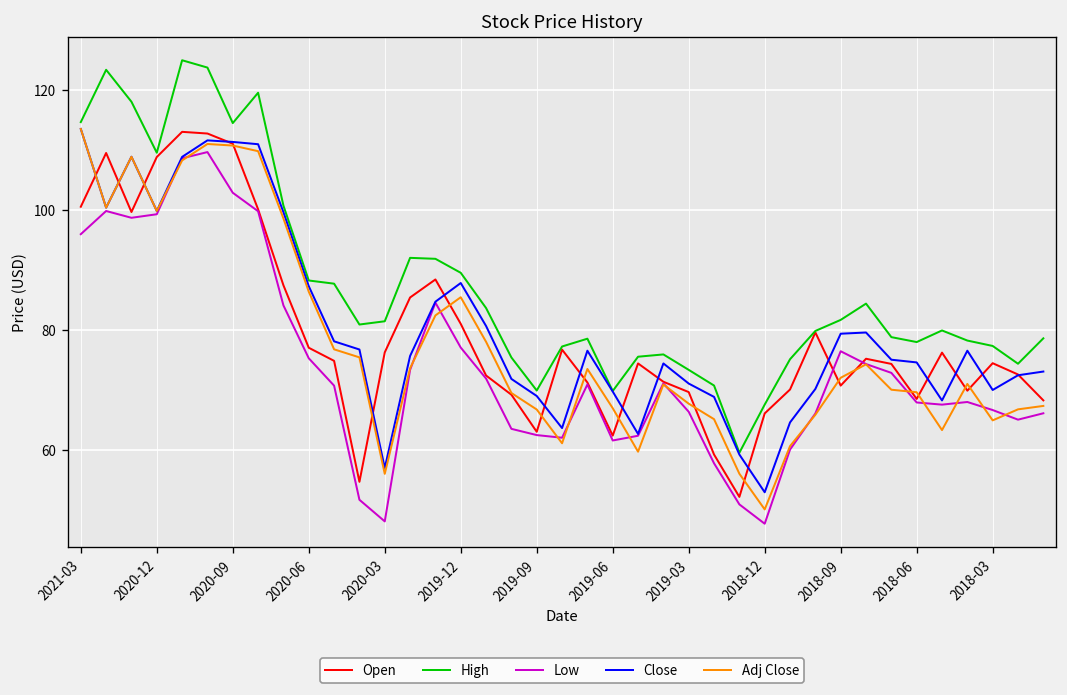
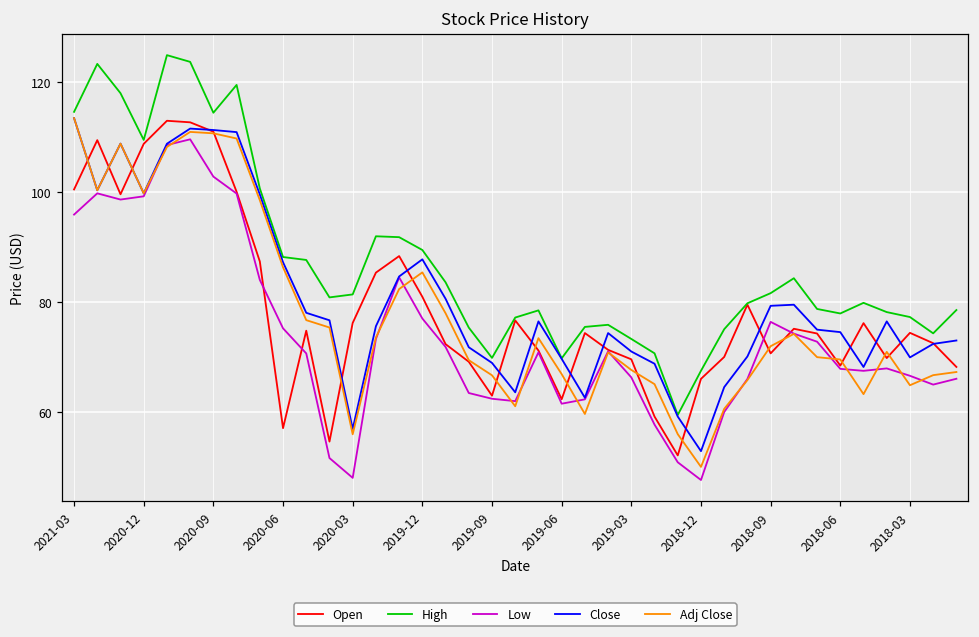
Open, 2020-06: 77 -> 57
